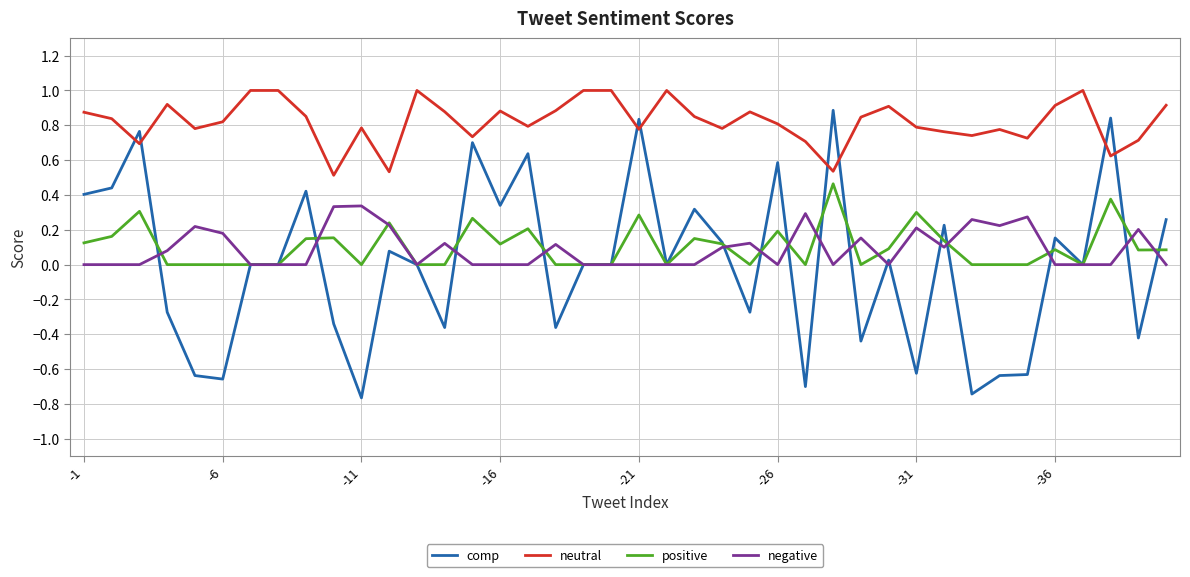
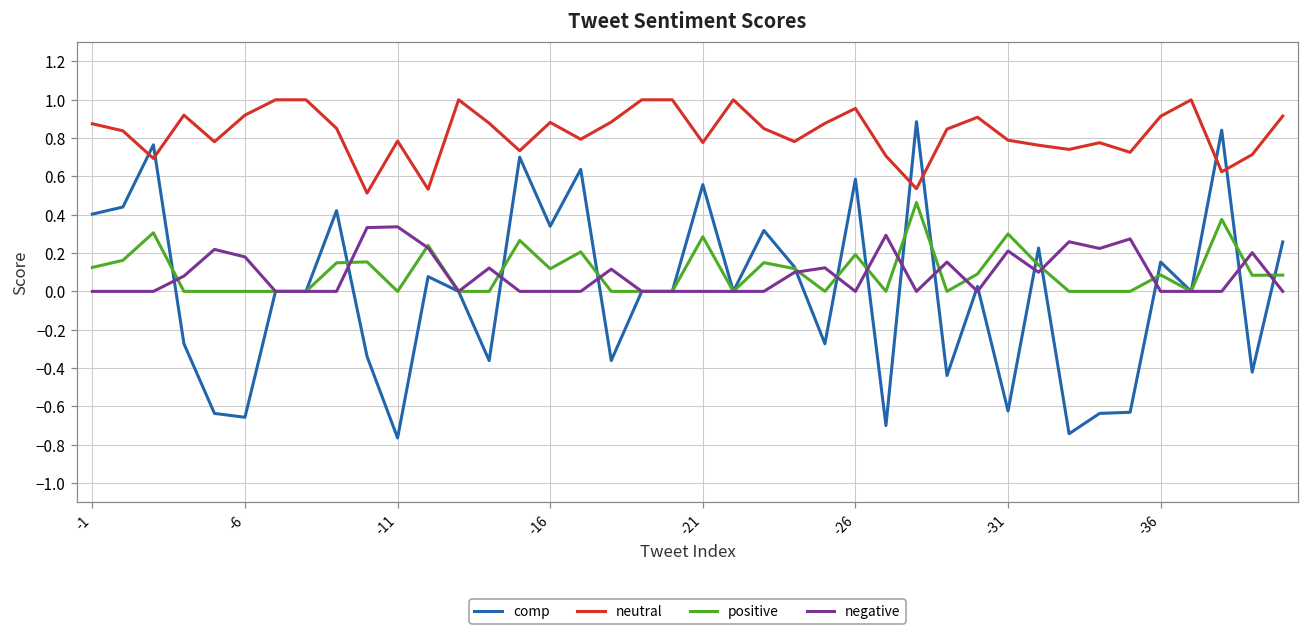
neutral, -6: 0.82 -> 0.92
comp, -21: 0.83 -> 0.56
neutral, -26: 0.81 -> 0.96
